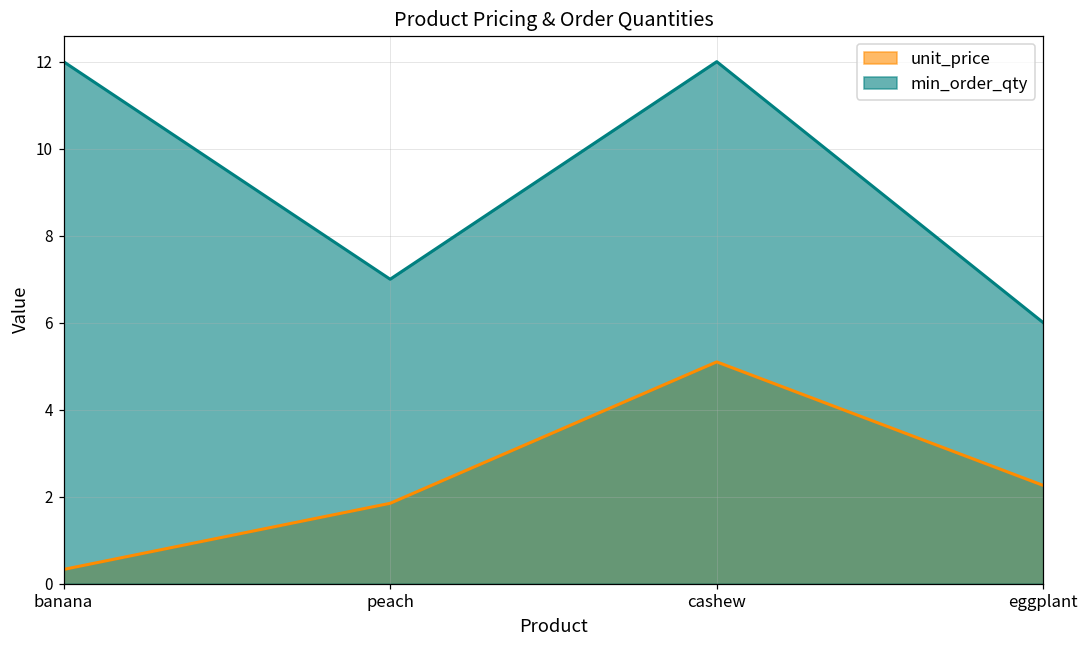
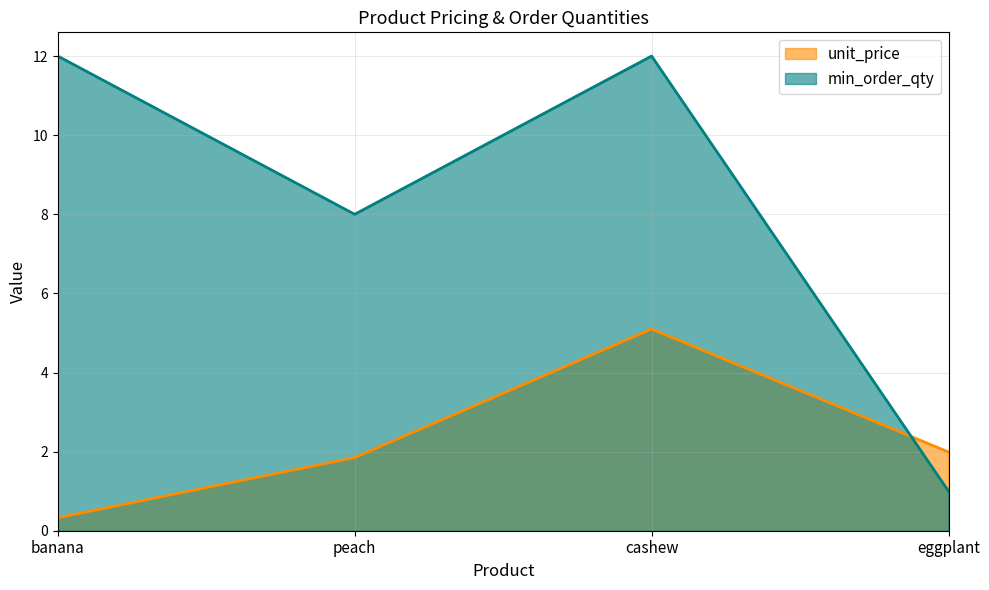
min_order_qty, peach: 7 -> 8
unit_price, eggplant: 2.3 -> 2.0
min_order_qty, eggplant: 6 -> 1
